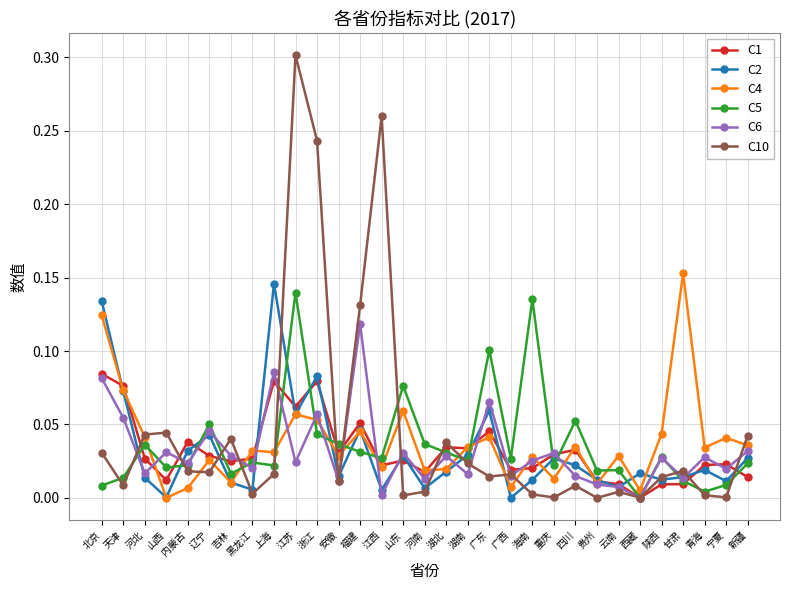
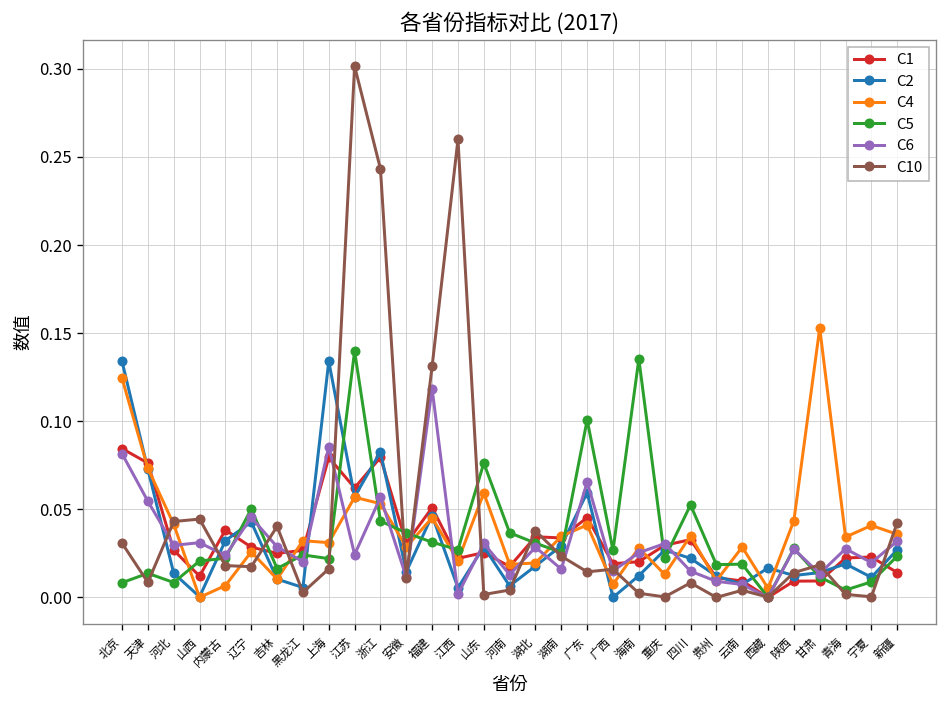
C5, 河北: 0.036 -> 0.008
C6, 河北: 0.017 -> 0.030
C2, 上海: 0.146 -> 0.134
